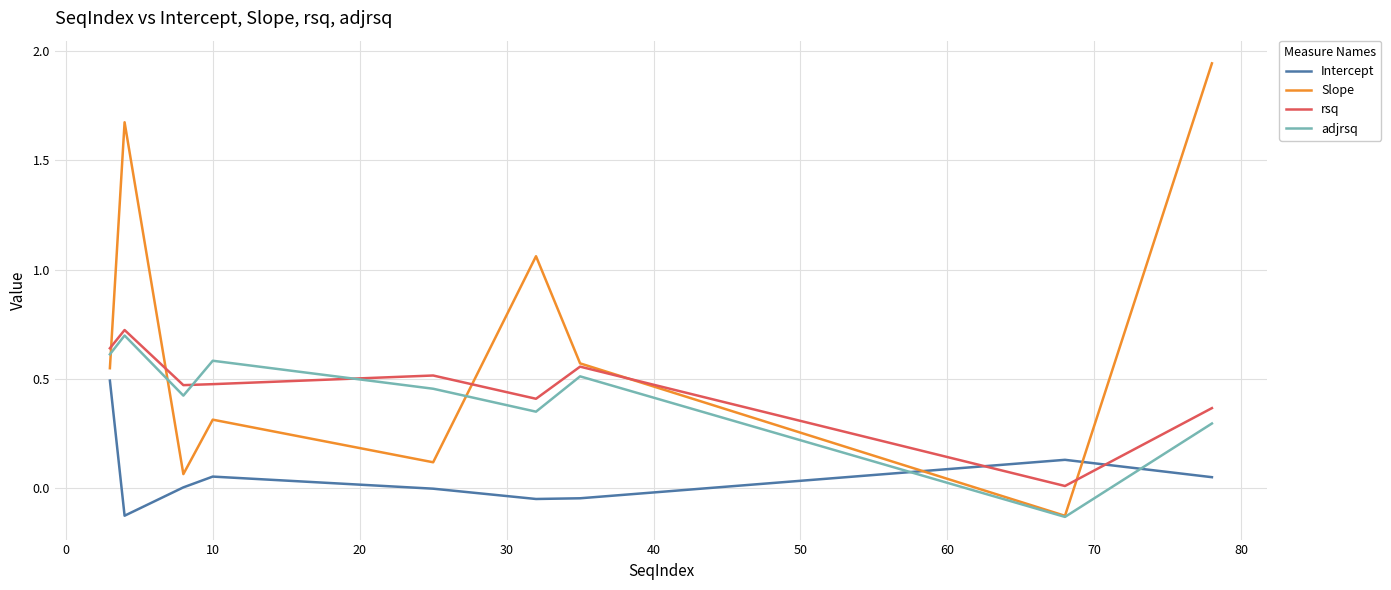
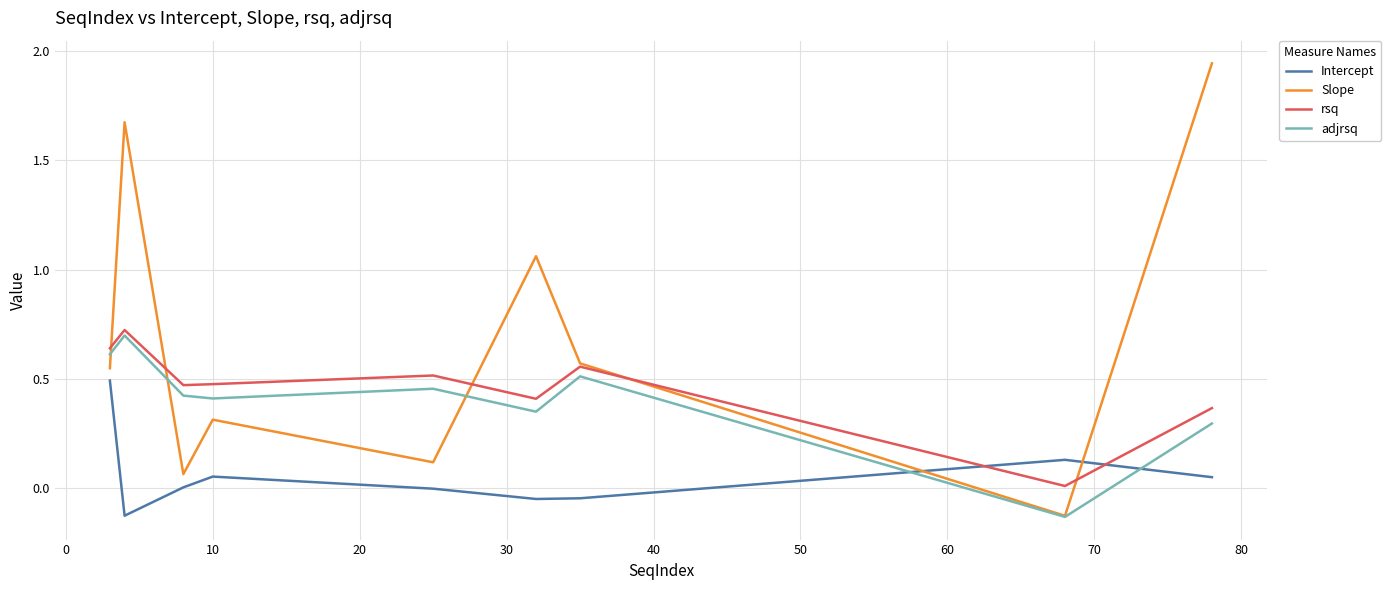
adjrsq, 10: 0.58 -> 0.41
